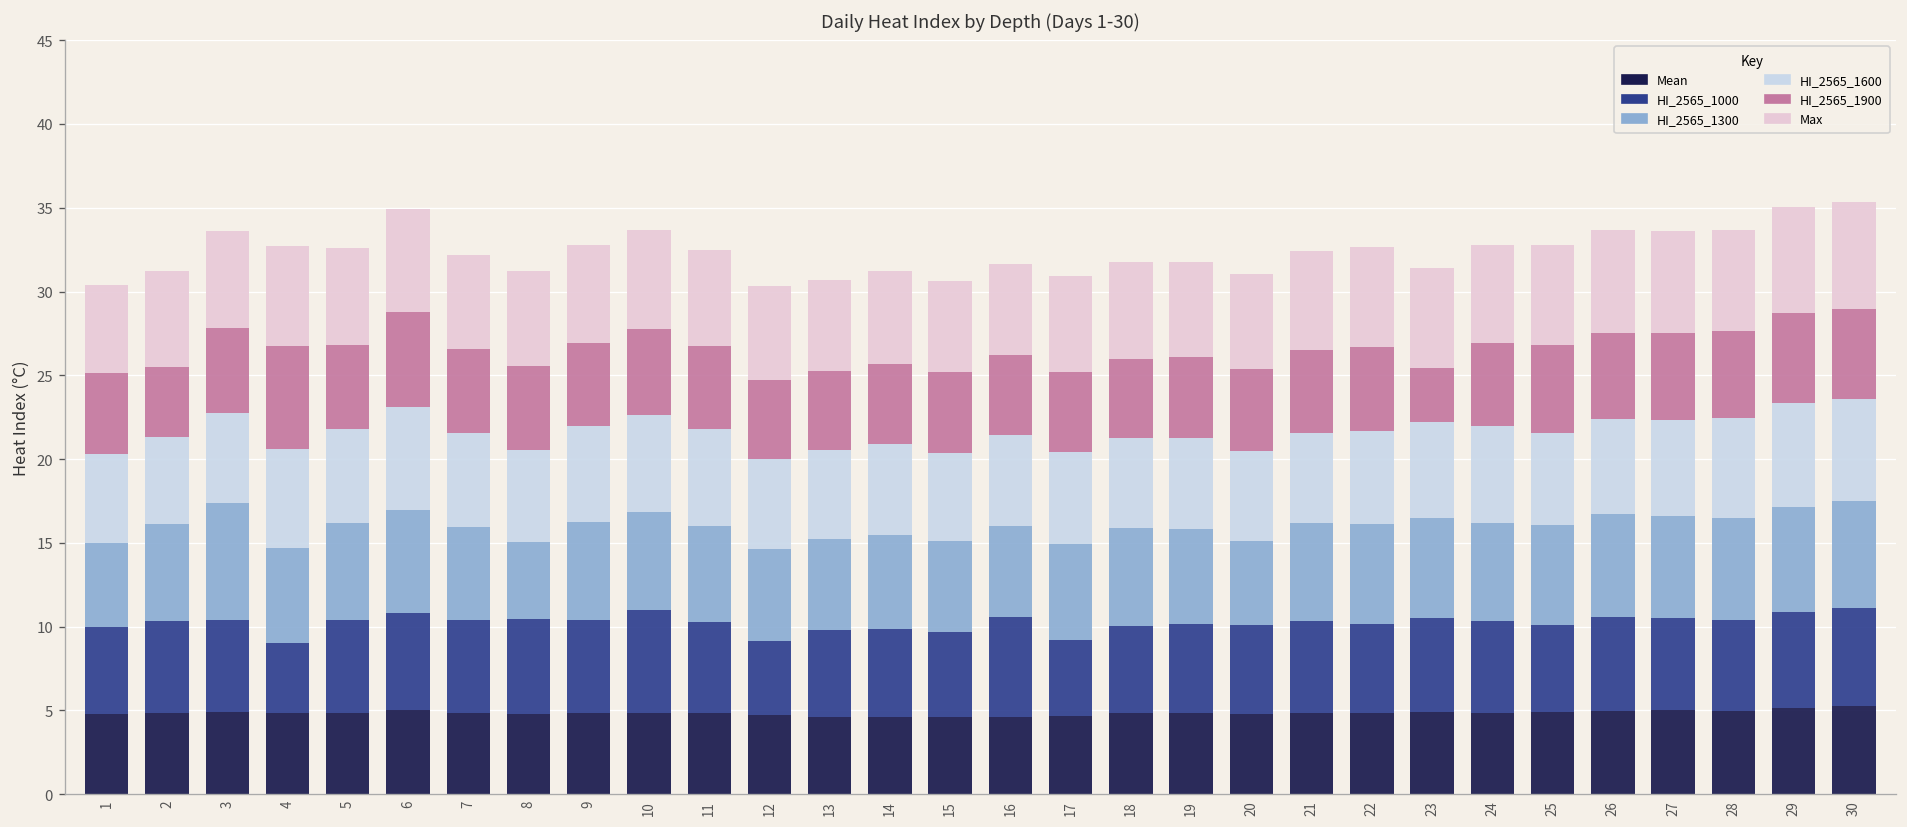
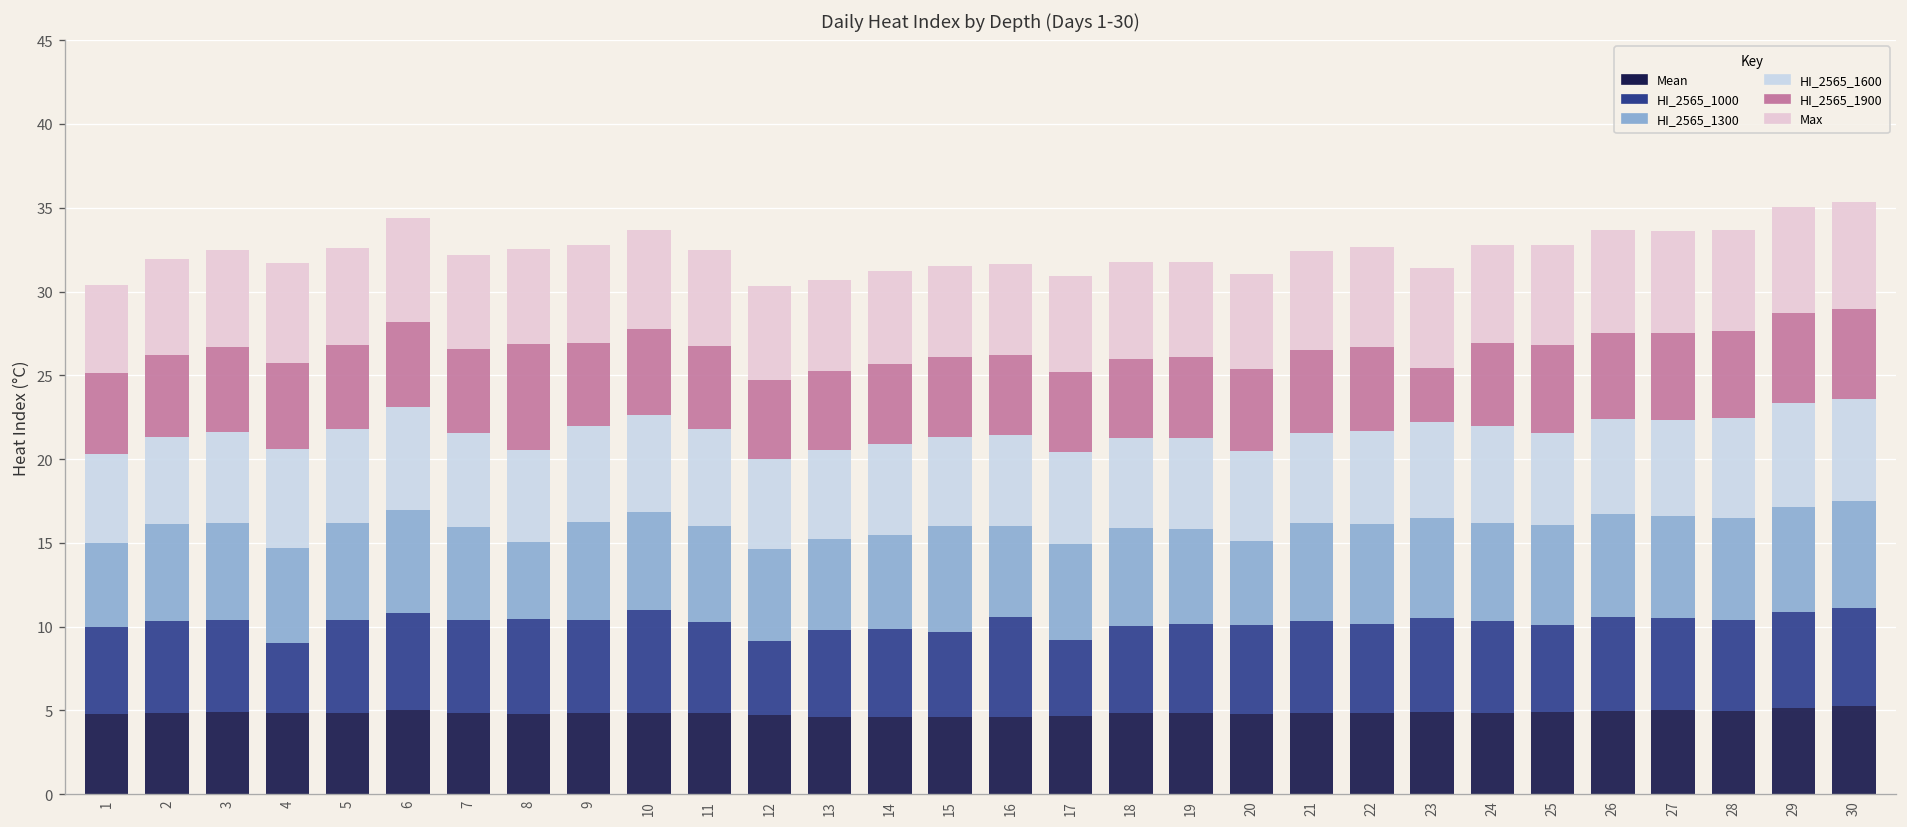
HI_2565_1900, 2: 4.2 -> 4.9
HI_2565_1300, 3: 7.0 -> 5.8
HI_2565_1900, 4: 6.1 -> 5.1
HI_2565_1900, 6: 5.7 -> 5.1
HI_2565_1900, 8: 5.0 -> 6.4
HI_2565_1300, 15: 5.4 -> 6.3
